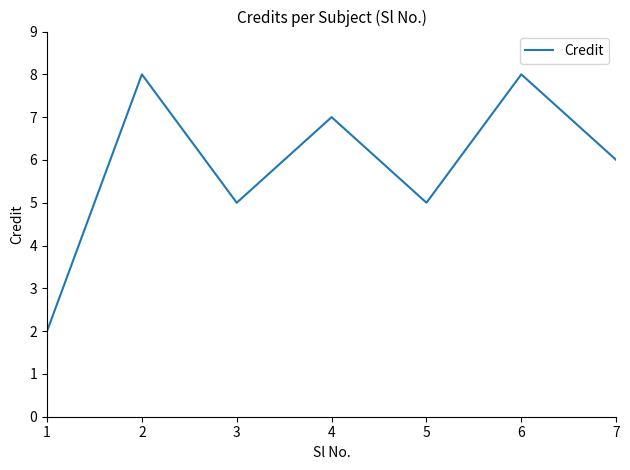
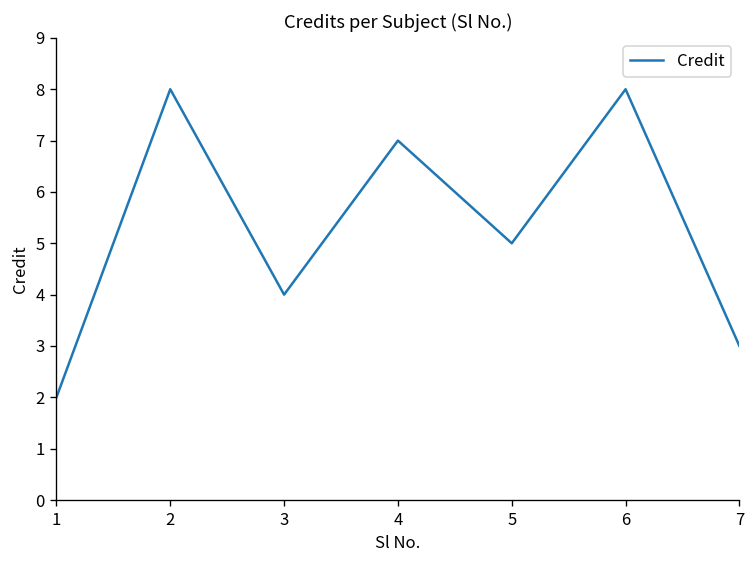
3: 5 -> 4
7: 6 -> 3
